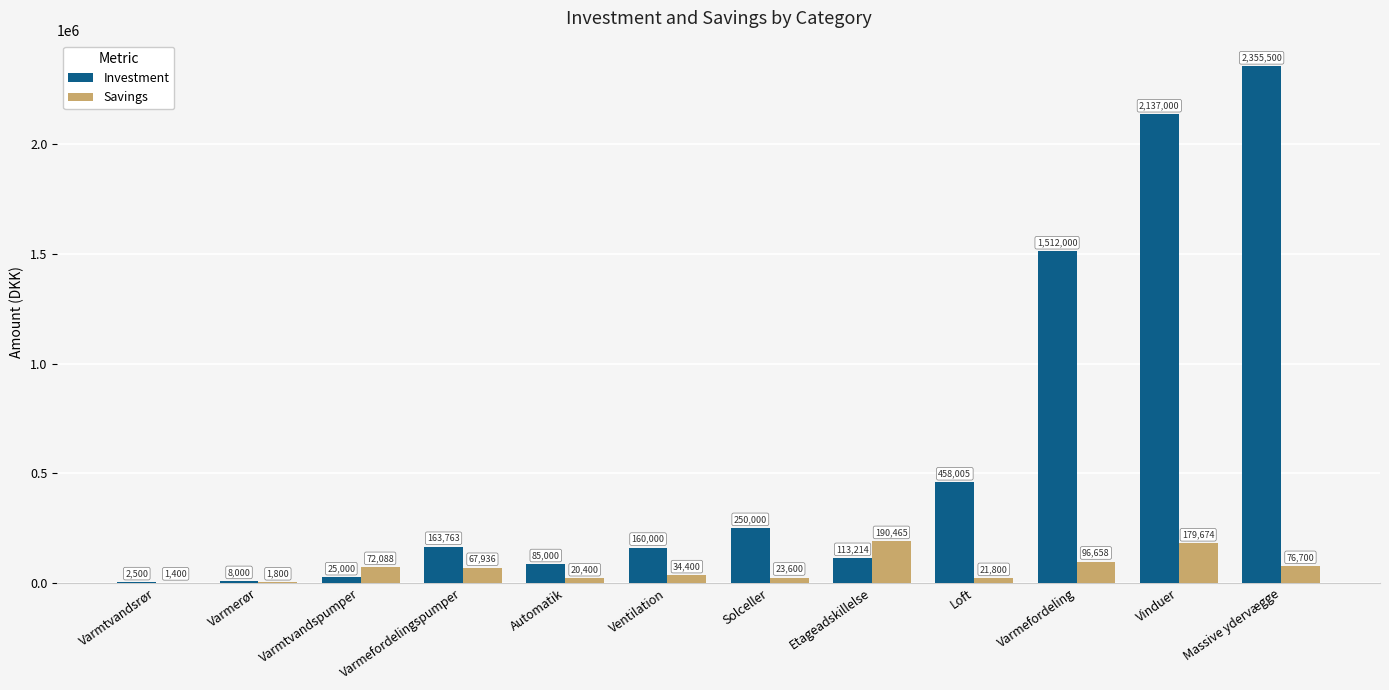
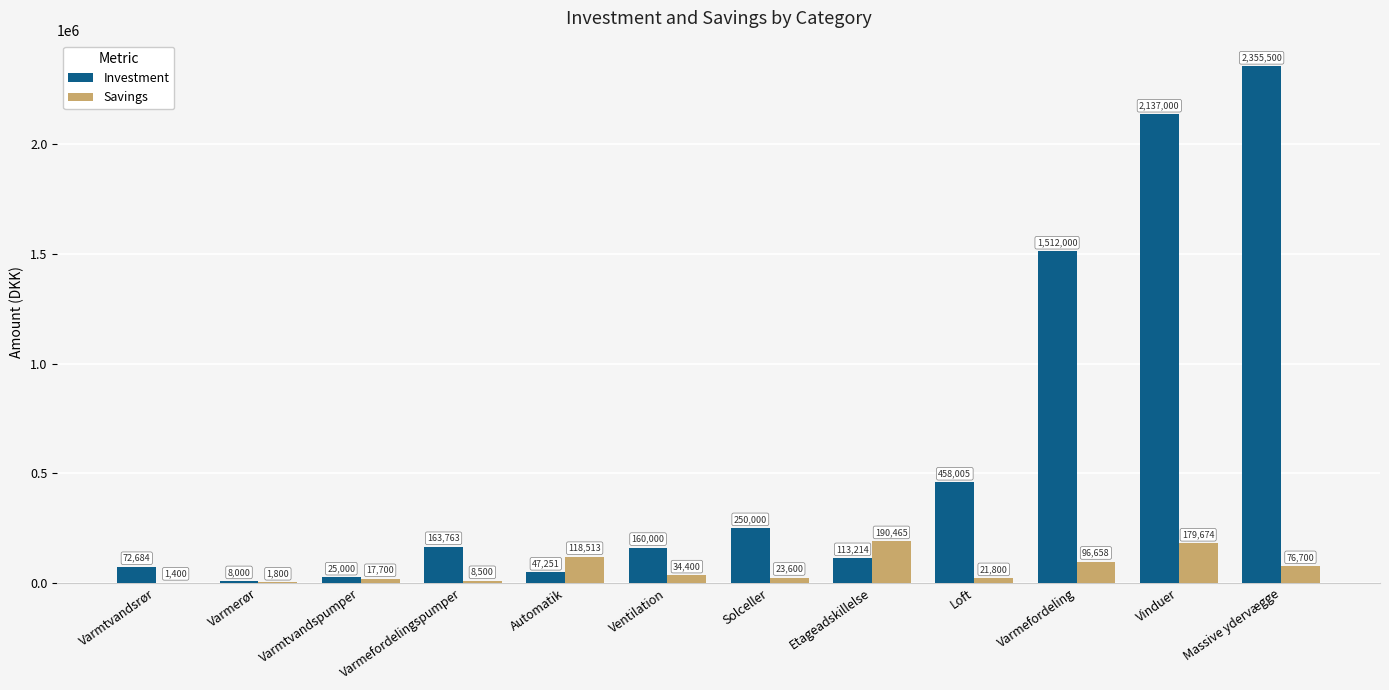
Investment, Varmtvandsrør: 2,500 -> 72,684
Savings, Varmtvandspumper: 72,088 -> 17,700
Savings, Varmefordelingspumper: 67,936 -> 8,500
Investment, Automatik: 85,000 -> 47,251
Savings, Automatik: 20,400 -> 118,513
